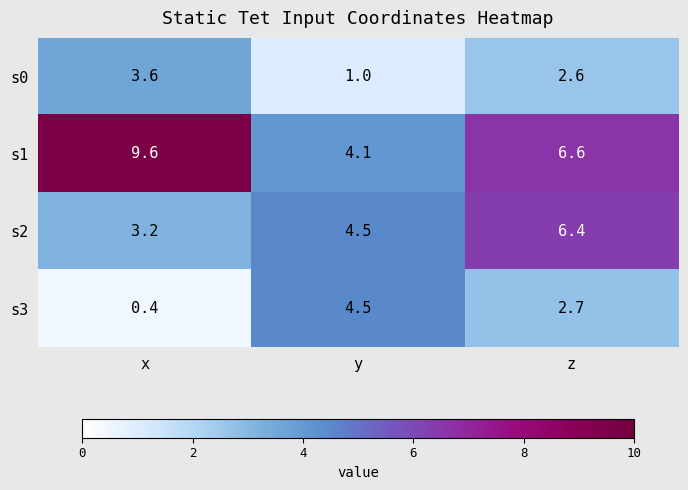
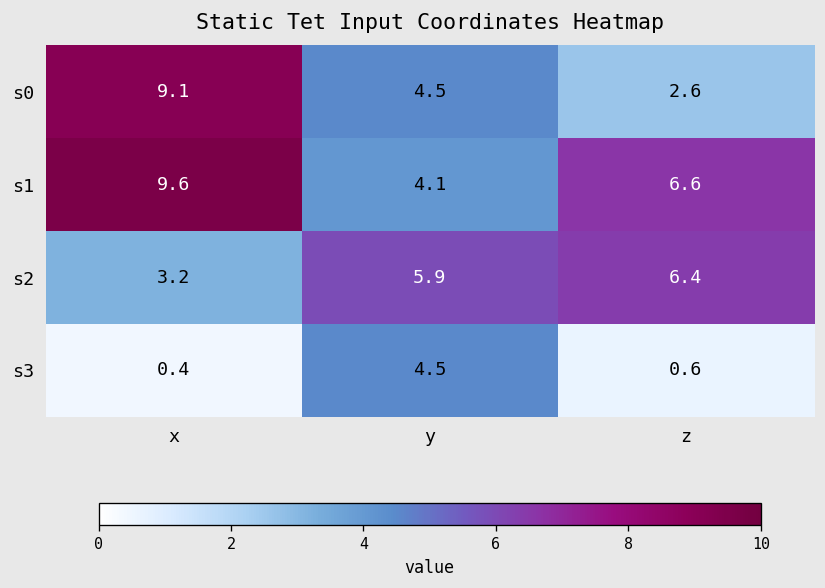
s0, x: 3.6 -> 9.1
s0, y: 1.0 -> 4.5
s2, y: 4.5 -> 5.9
s3, z: 2.7 -> 0.6
